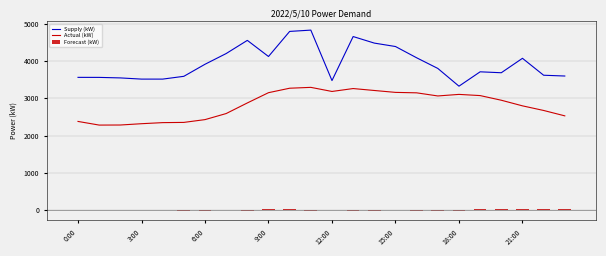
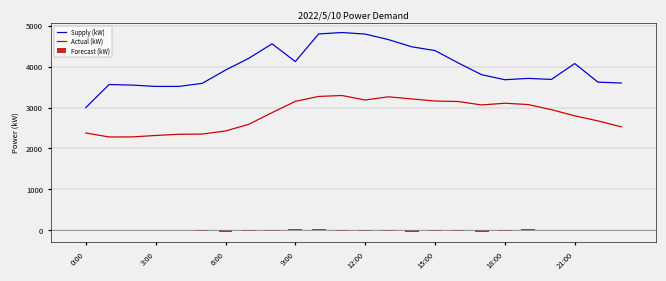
Supply (kW), 0:00: 3600 -> 3000
Supply (kW), 12:00: 3500 -> 4800
Supply (kW), 18:00: 3300 -> 3700
